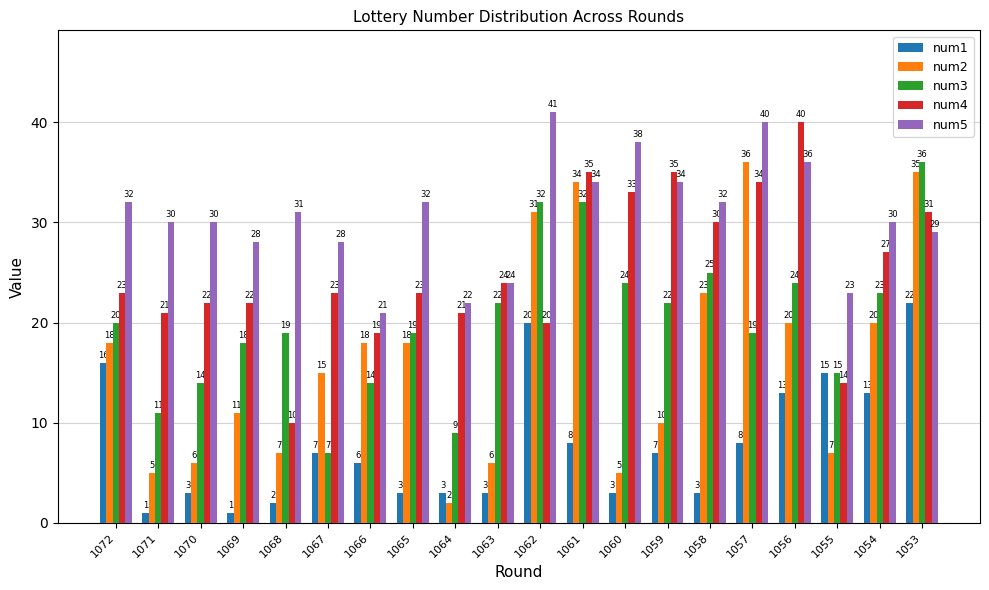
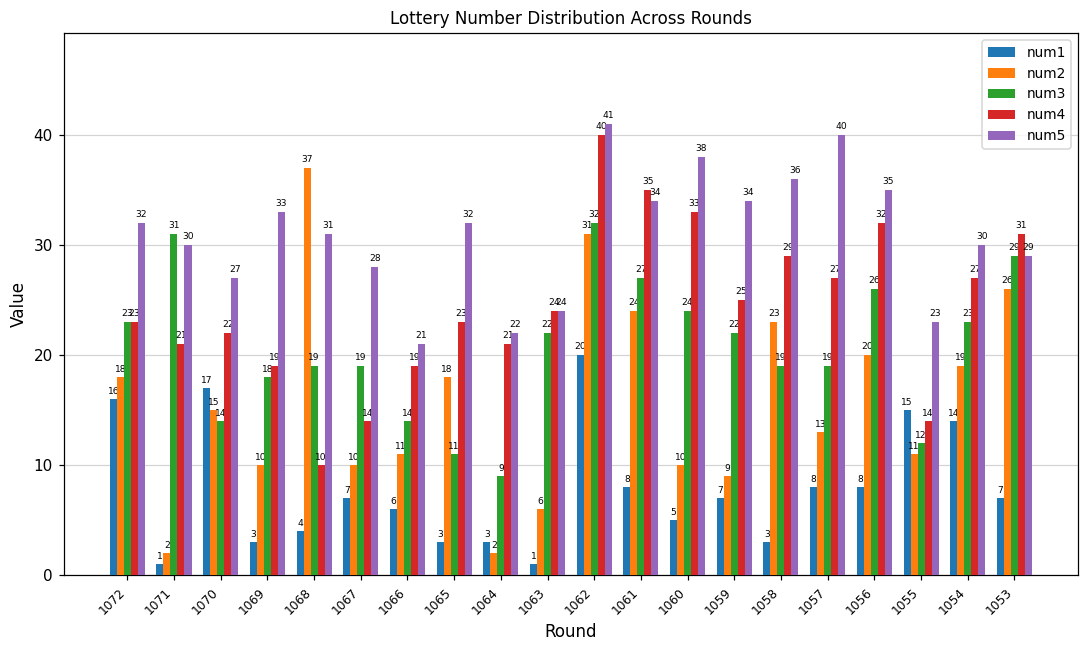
num3, 1072: 20 -> 23
num2, 1071: 5 -> 2
num3, 1071: 11 -> 31
num1, 1070: 3 -> 17
num2, 1070: 6 -> 15
num5, 1070: 30 -> 27
num1, 1069: 1 -> 3
num2, 1069: 11 -> 10
num4, 1069: 22 -> 19
num5, 1069: 28 -> 33
num1, 1068: 2 -> 4
num2, 1068: 7 -> 37
num2, 1067: 15 -> 10
num3, 1067: 7 -> 19
num4, 1067: 23 -> 14
num2, 1066: 18 -> 11
num3, 1065: 19 -> 11
num1, 1063: 3 -> 1
num4, 1062: 20 -> 40
num2, 1061: 34 -> 24
num3, 1061: 32 -> 27
num1, 1060: 3 -> 5
num2, 1060: 5 -> 10
num2, 1059: 10 -> 9
num4, 1059: 35 -> 25
num3, 1058: 25 -> 19
num4, 1058: 30 -> 29
num5, 1058: 32 -> 36
num2, 1057: 36 -> 13
num4, 1057: 34 -> 27
num1, 1056: 13 -> 8
num3, 1056: 24 -> 26
num4, 1056: 40 -> 32
num5, 1056: 36 -> 35
num2, 1055: 7 -> 11
num3, 1055: 15 -> 12
num1, 1054: 13 -> 14
num2, 1054: 20 -> 19
num1, 1053: 22 -> 7
num2, 1053: 35 -> 26
num3, 1053: 36 -> 29
